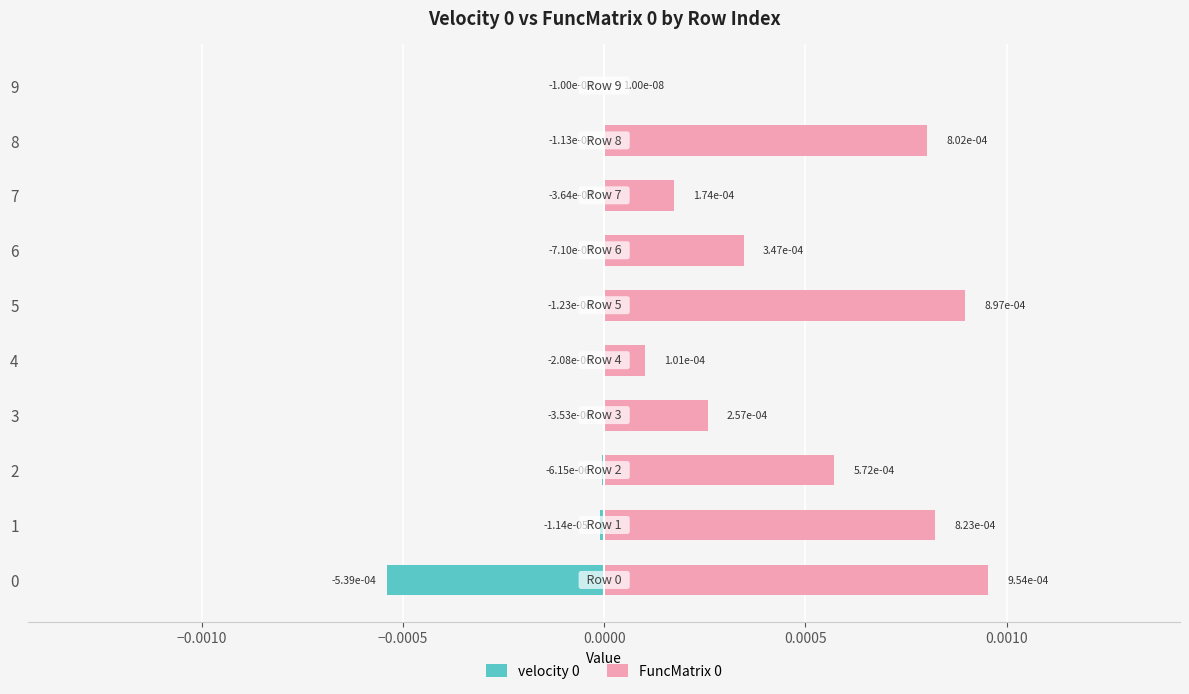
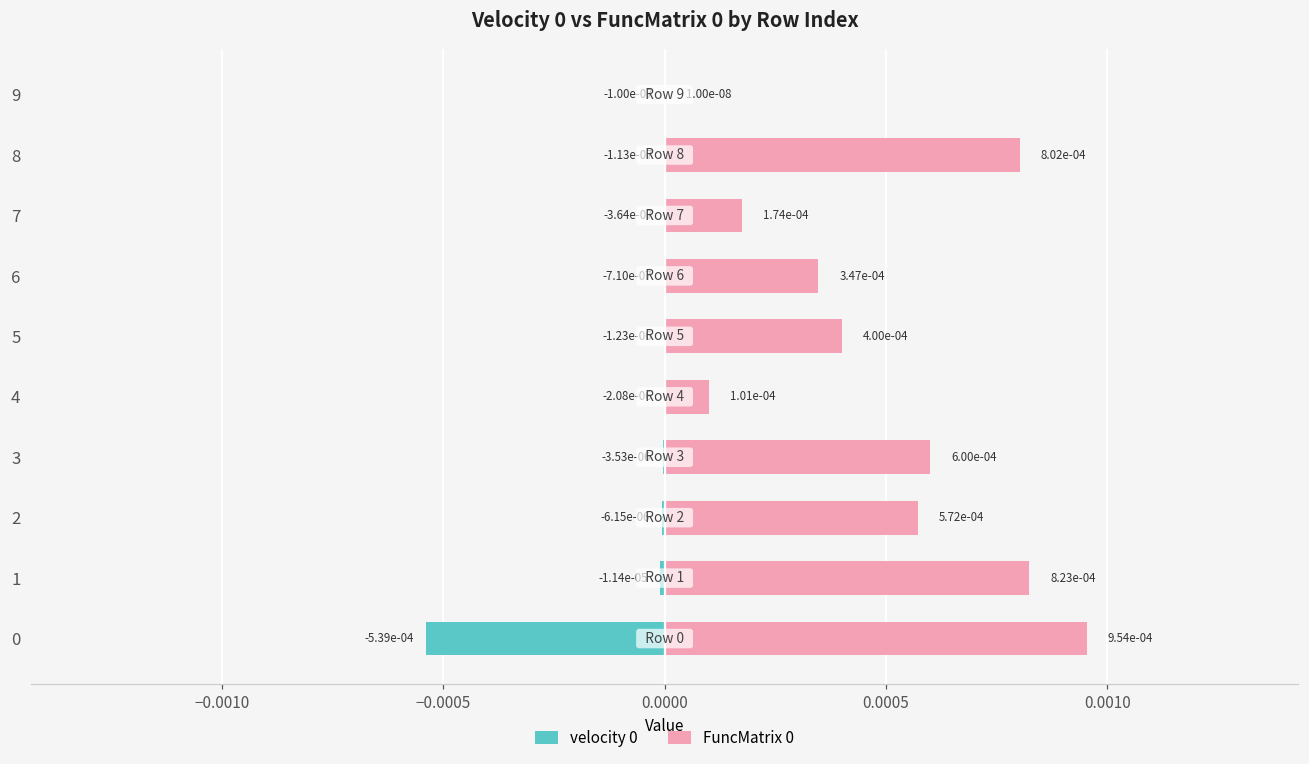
FuncMatrix 0, 5: 8.97e-04 -> 4.00e-04
FuncMatrix 0, 3: 2.57e-04 -> 6.00e-04
